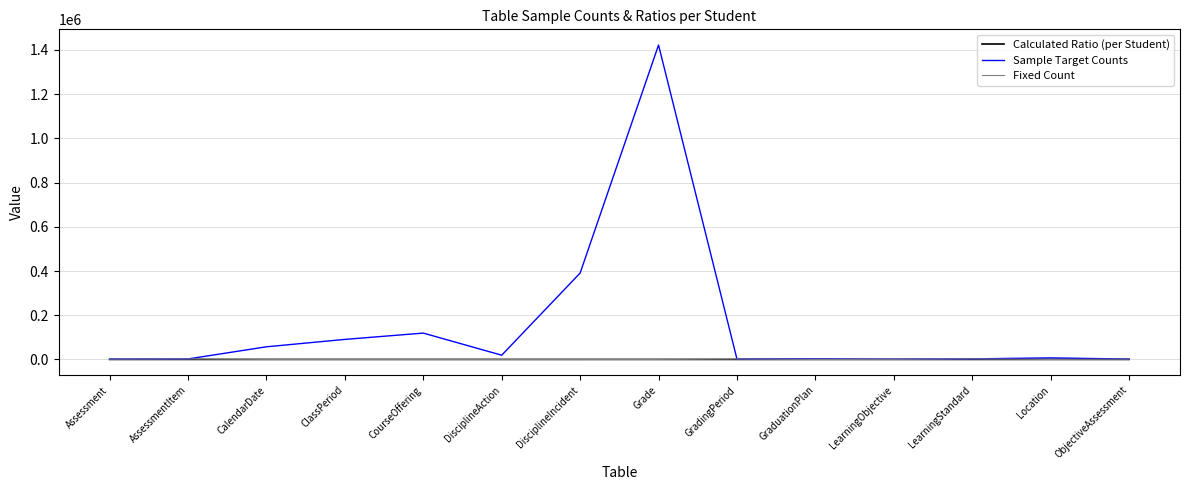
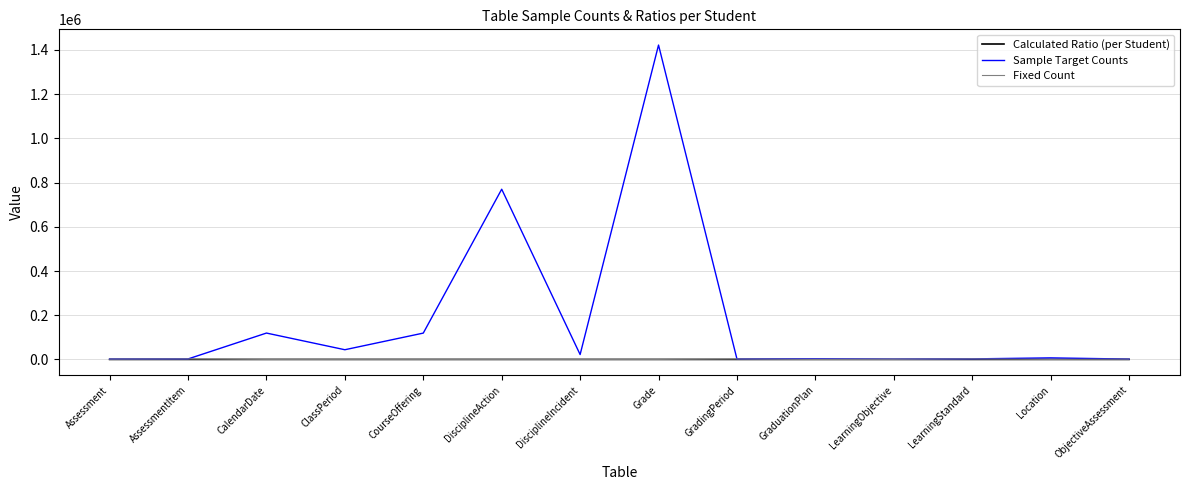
Sample Target Counts, CalendarDate: 60000 -> 120000
Sample Target Counts, ClassPeriod: 90000 -> 40000
Sample Target Counts, DisciplineAction: 20000 -> 770000
Sample Target Counts, DisciplineIncident: 390000 -> 20000
